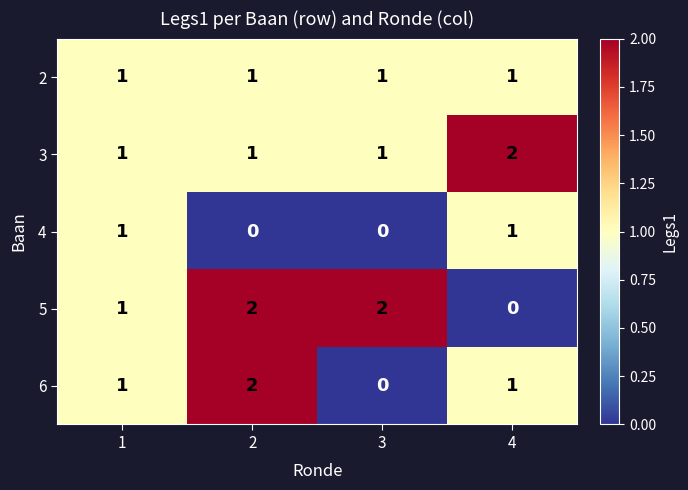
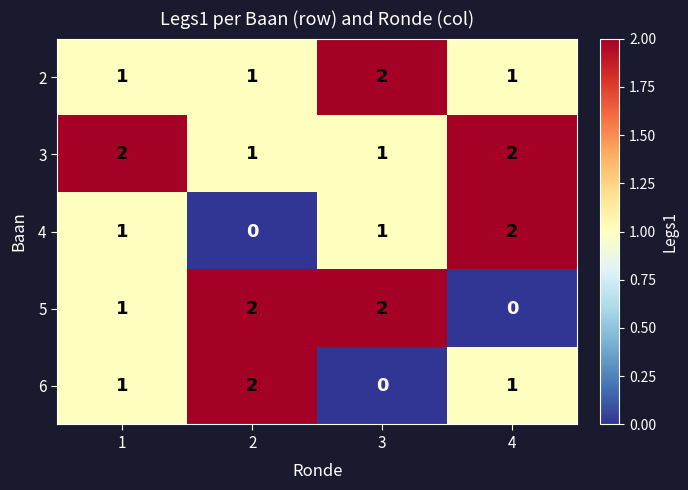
2, 3: 1 -> 2
3, 1: 1 -> 2
4, 3: 0 -> 1
4, 4: 1 -> 2
